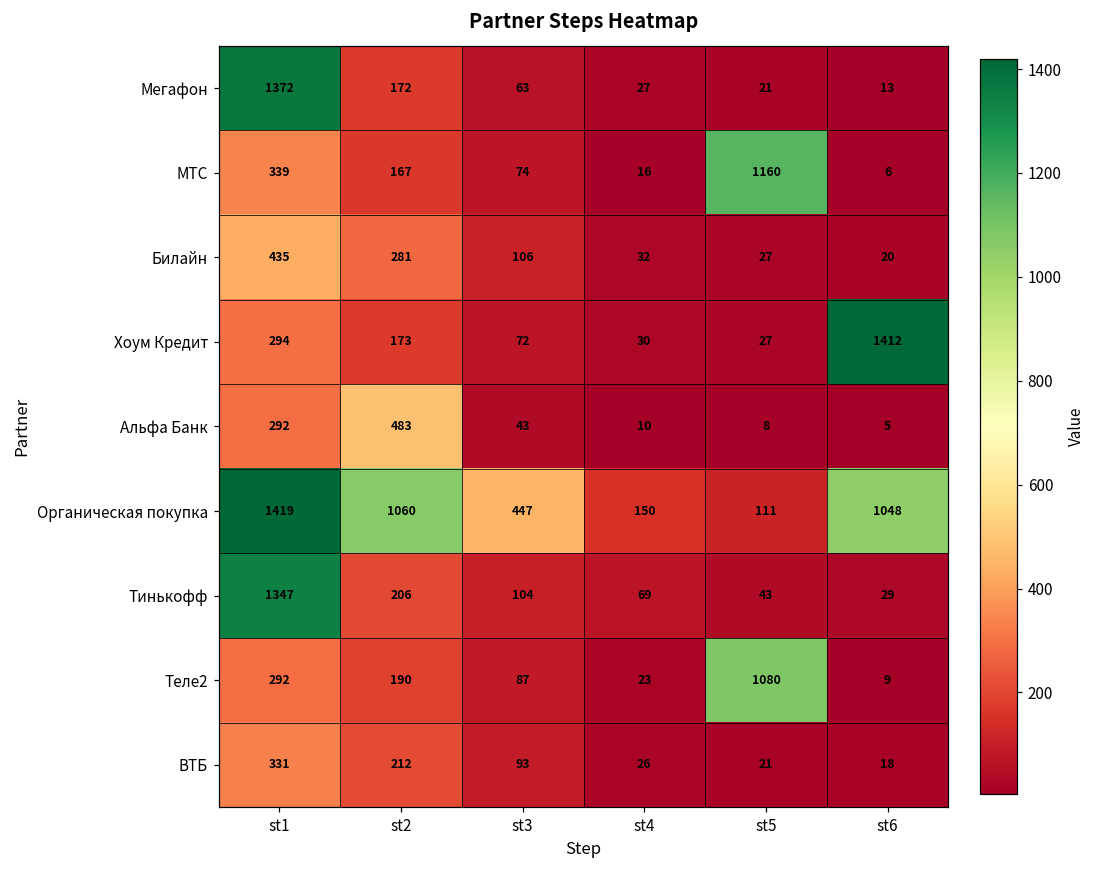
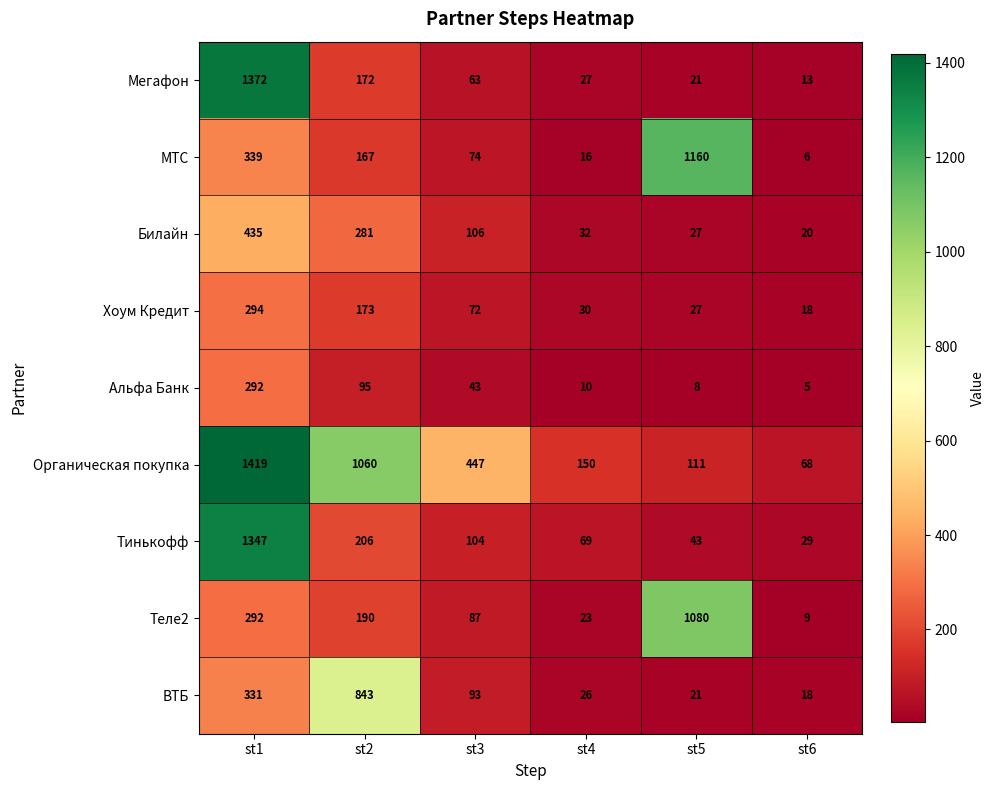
Хоум Кредит, st6: 1412 -> 18
Альфа Банк, st2: 483 -> 95
Органическая покупка, st6: 1048 -> 68
ВТБ, st2: 212 -> 843
